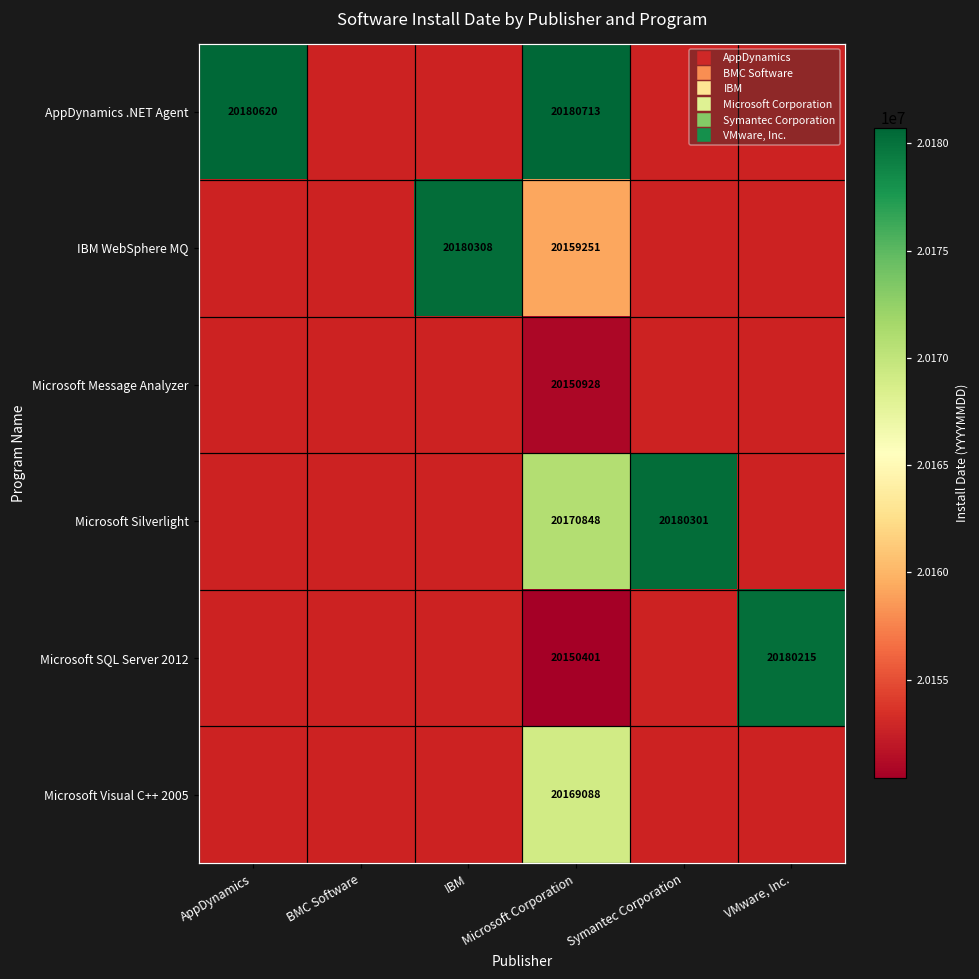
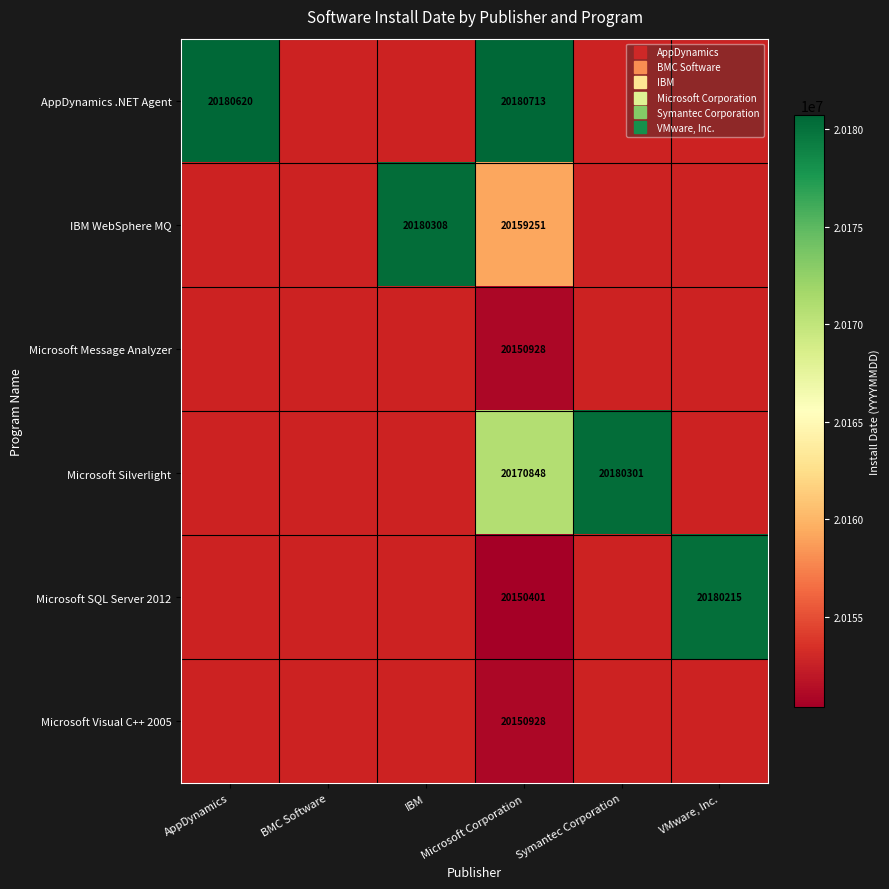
Microsoft Visual C++ 2005, Microsoft Corporation: 20169088 -> 20150928
